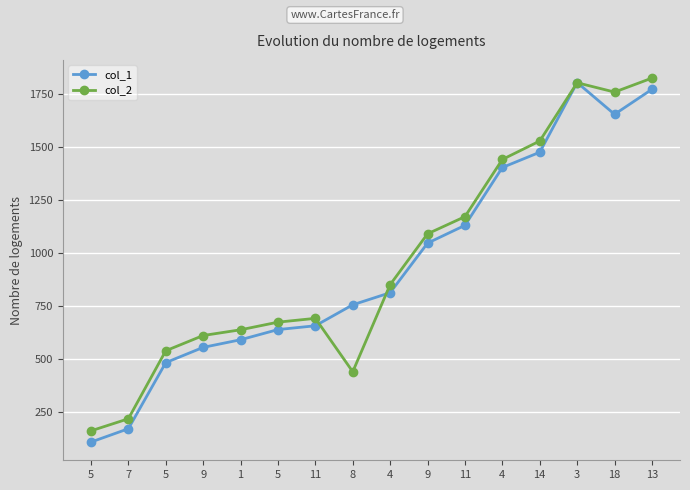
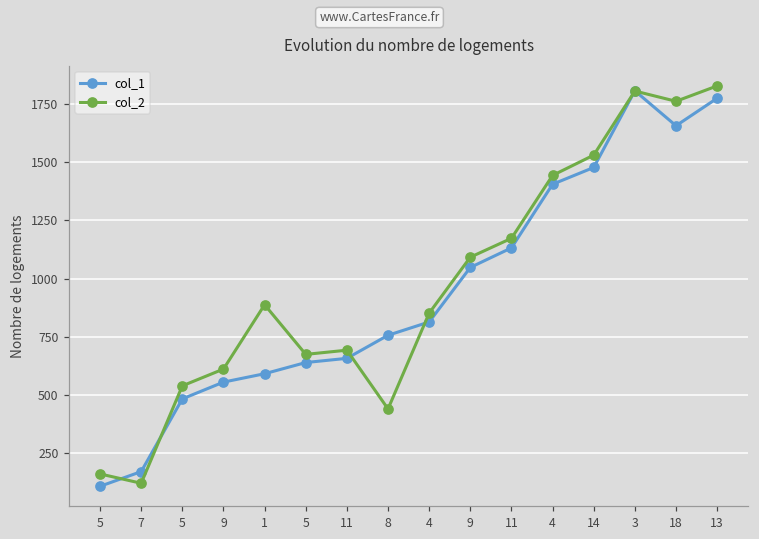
col_2, 7: 220 -> 120
col_2, 1: 640 -> 890
